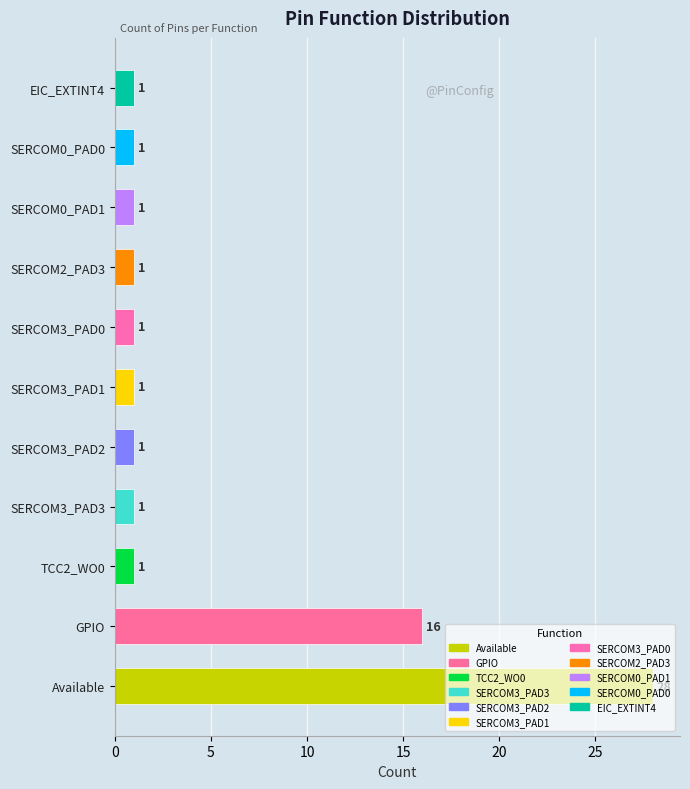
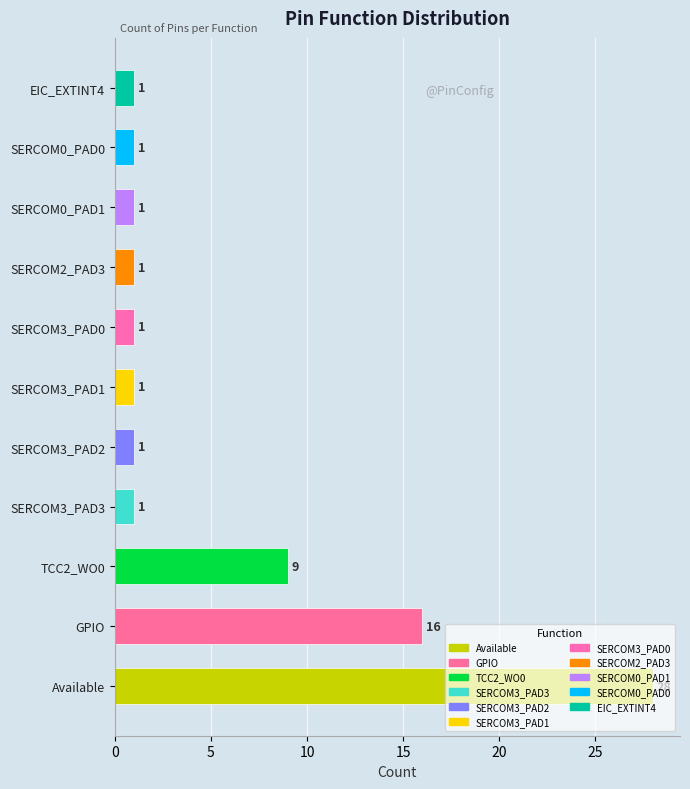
TCC2_WO0: 1 -> 9
